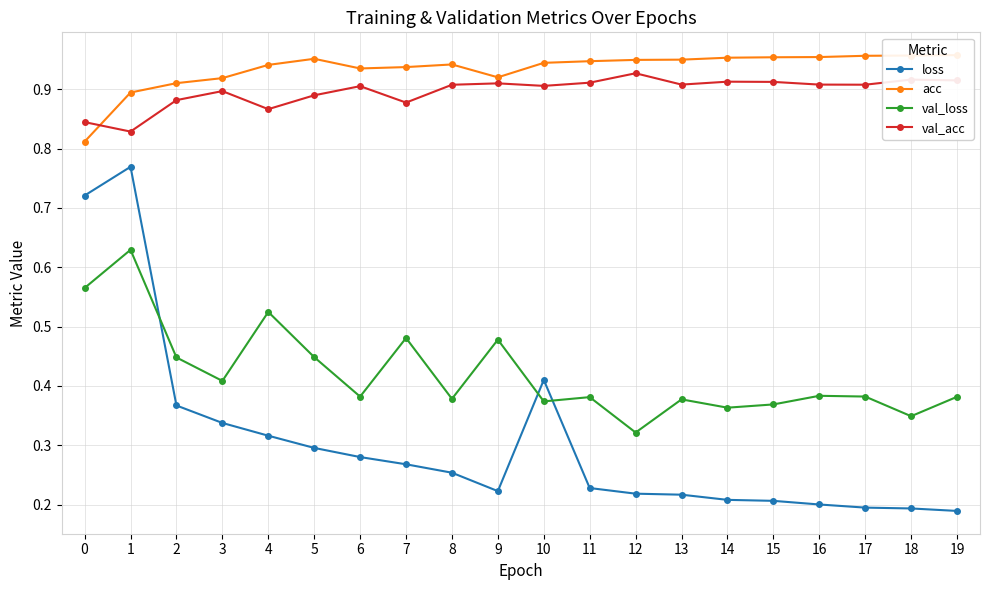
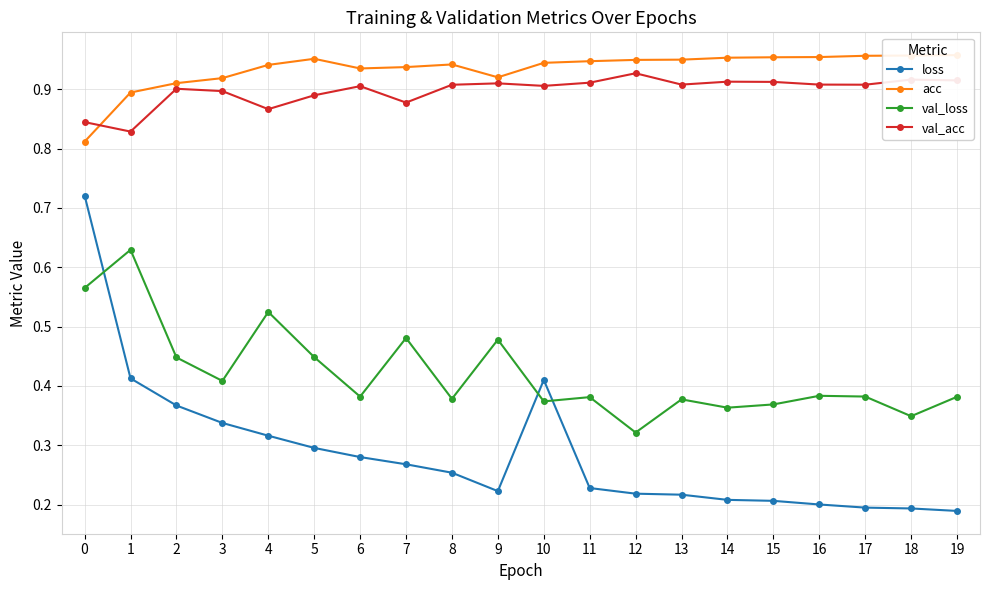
loss, 1: 0.77 -> 0.41
val_acc, 2: 0.88 -> 0.90
